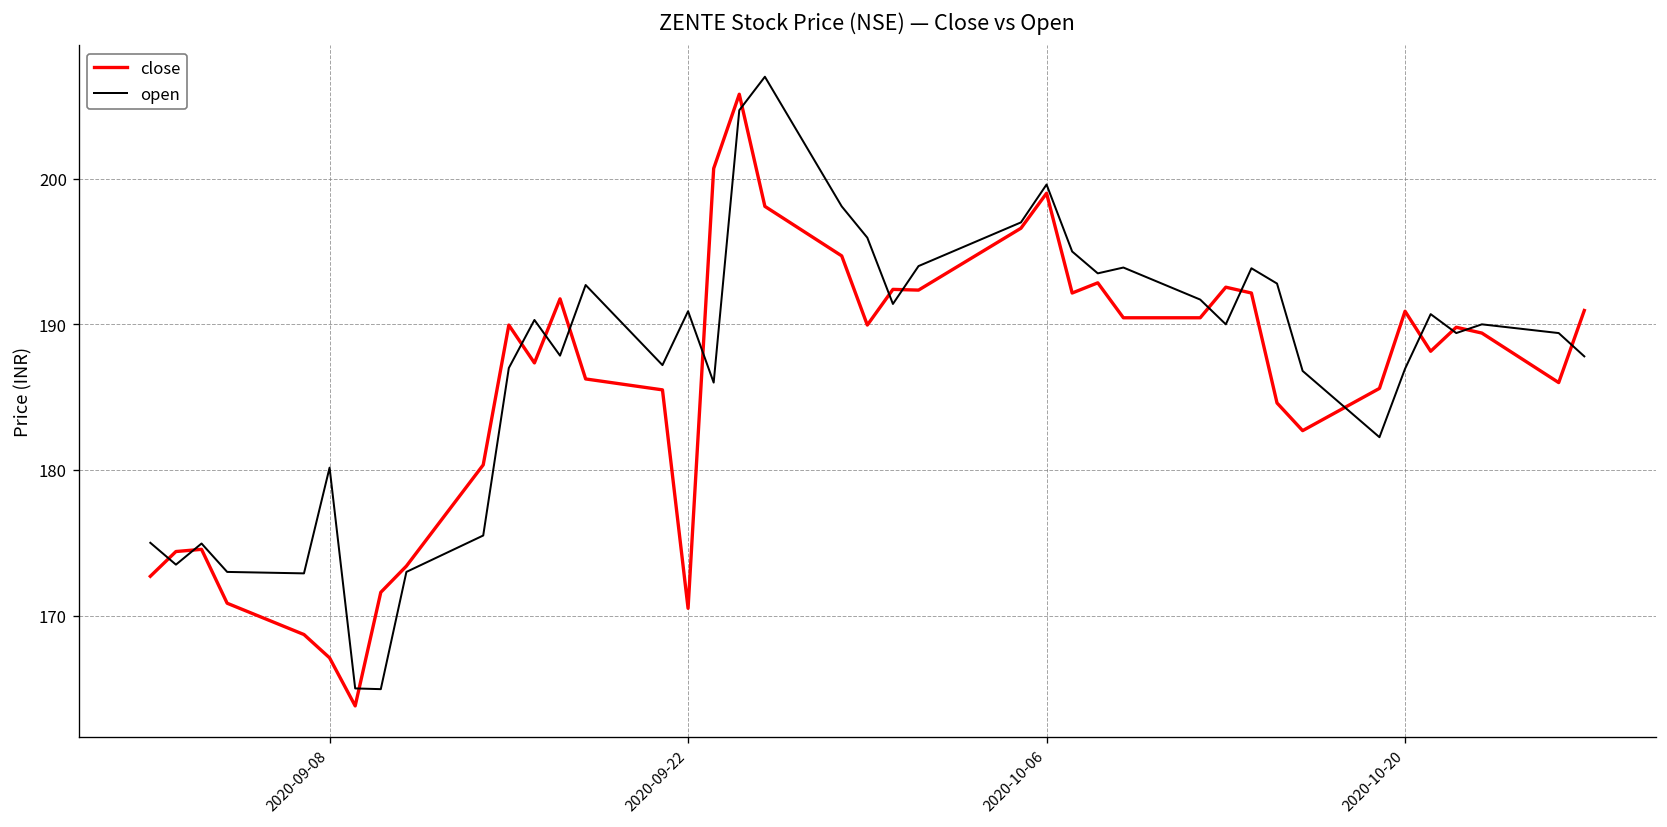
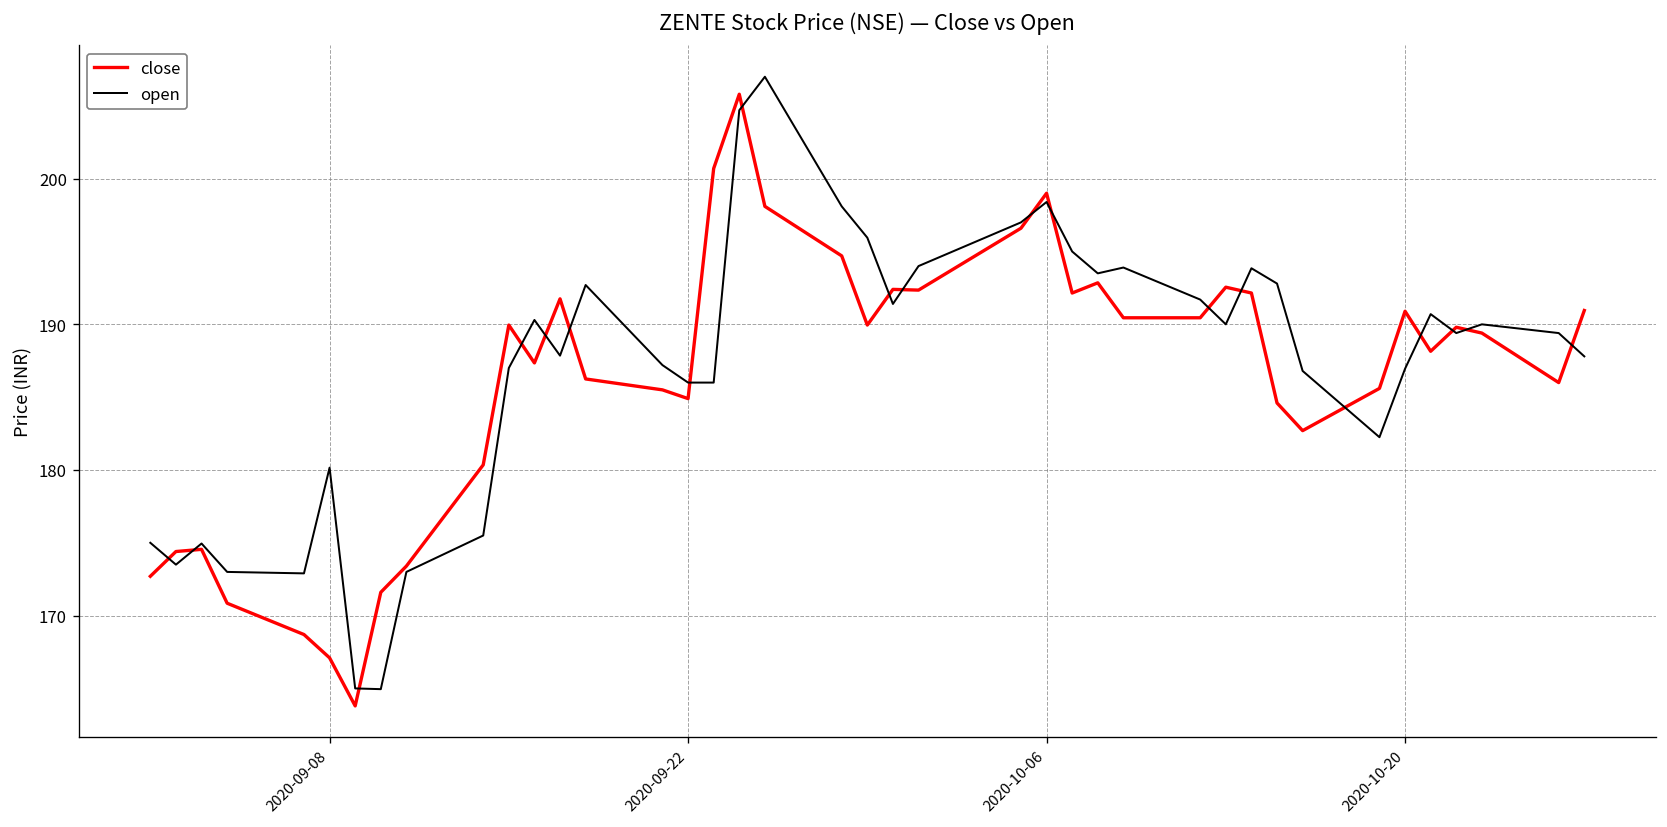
close, 2020-09-22: 170.5 -> 184.9
open, 2020-09-22: 190.9 -> 186.0
open, 2020-10-06: 199.6 -> 198.4
